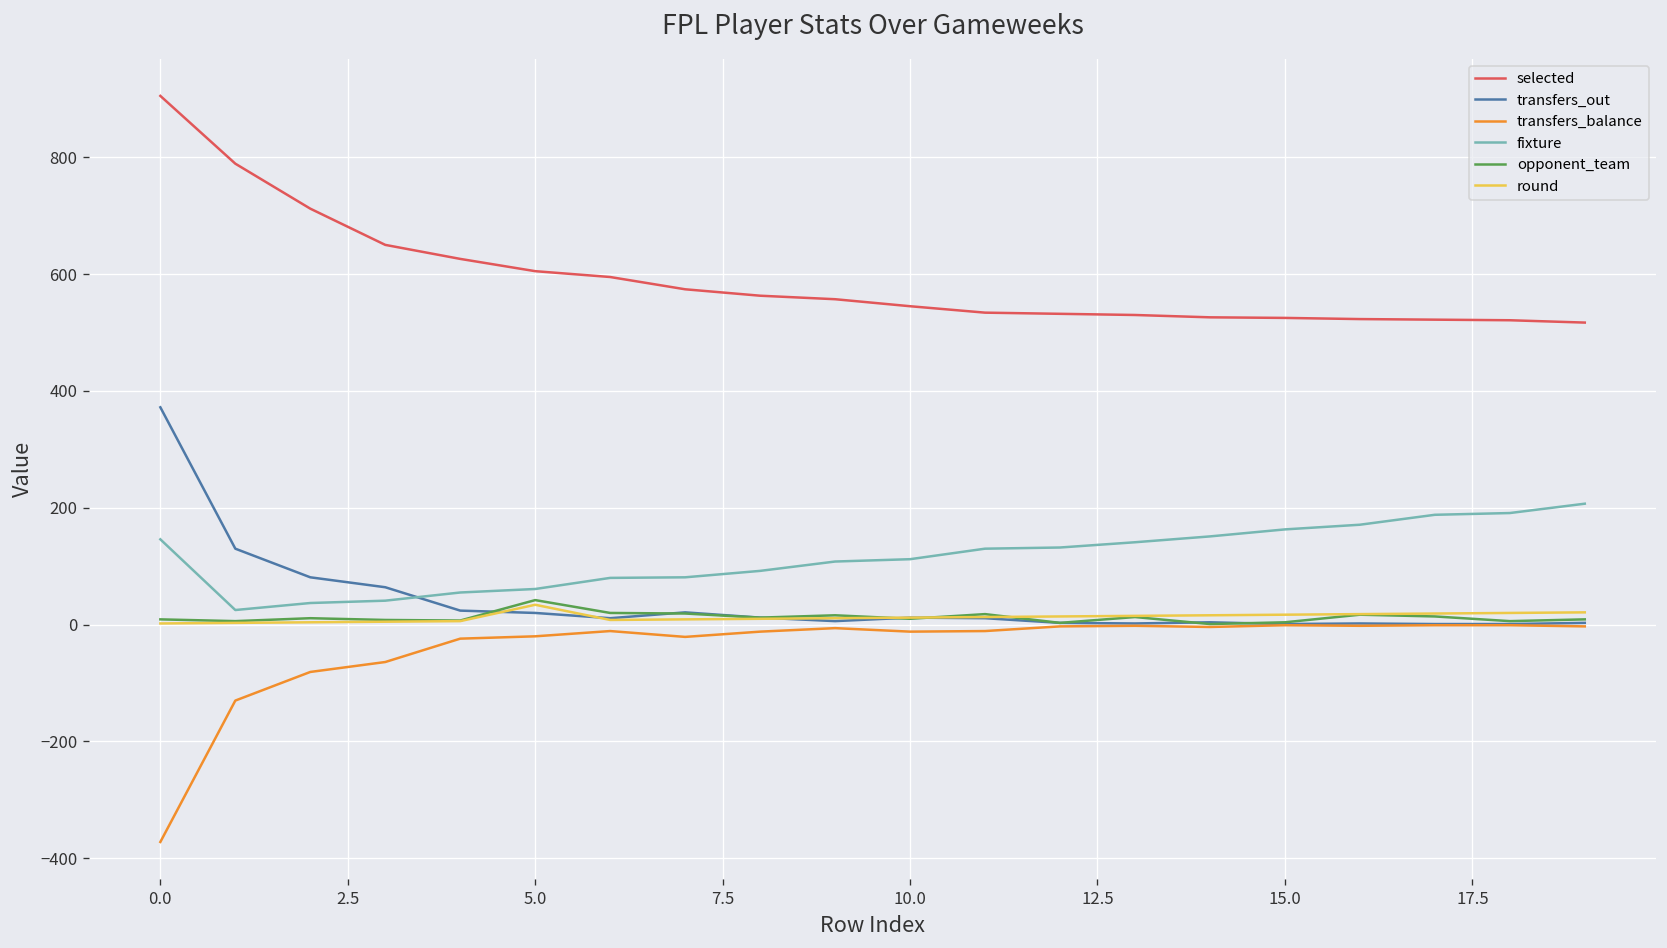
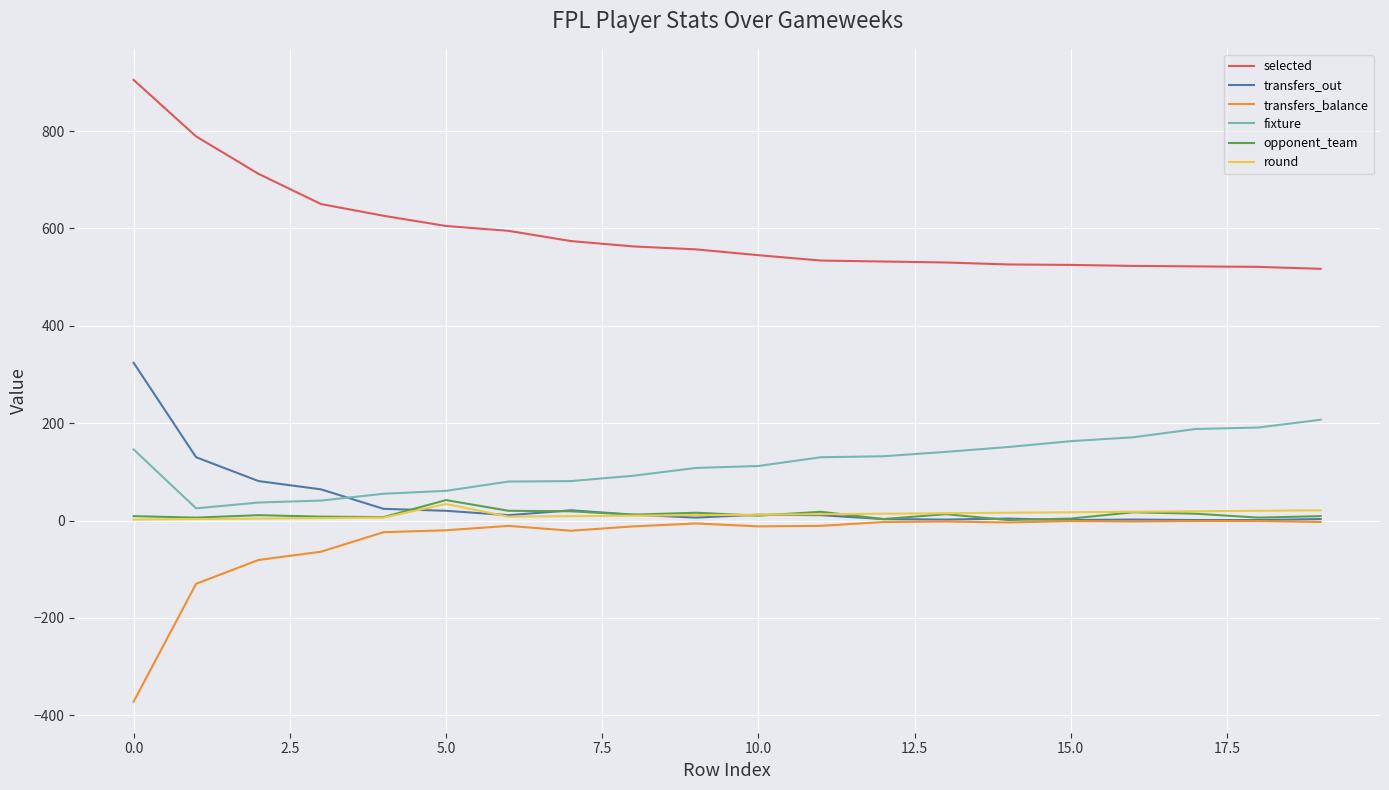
transfers_out, 0.0: 370 -> 320
